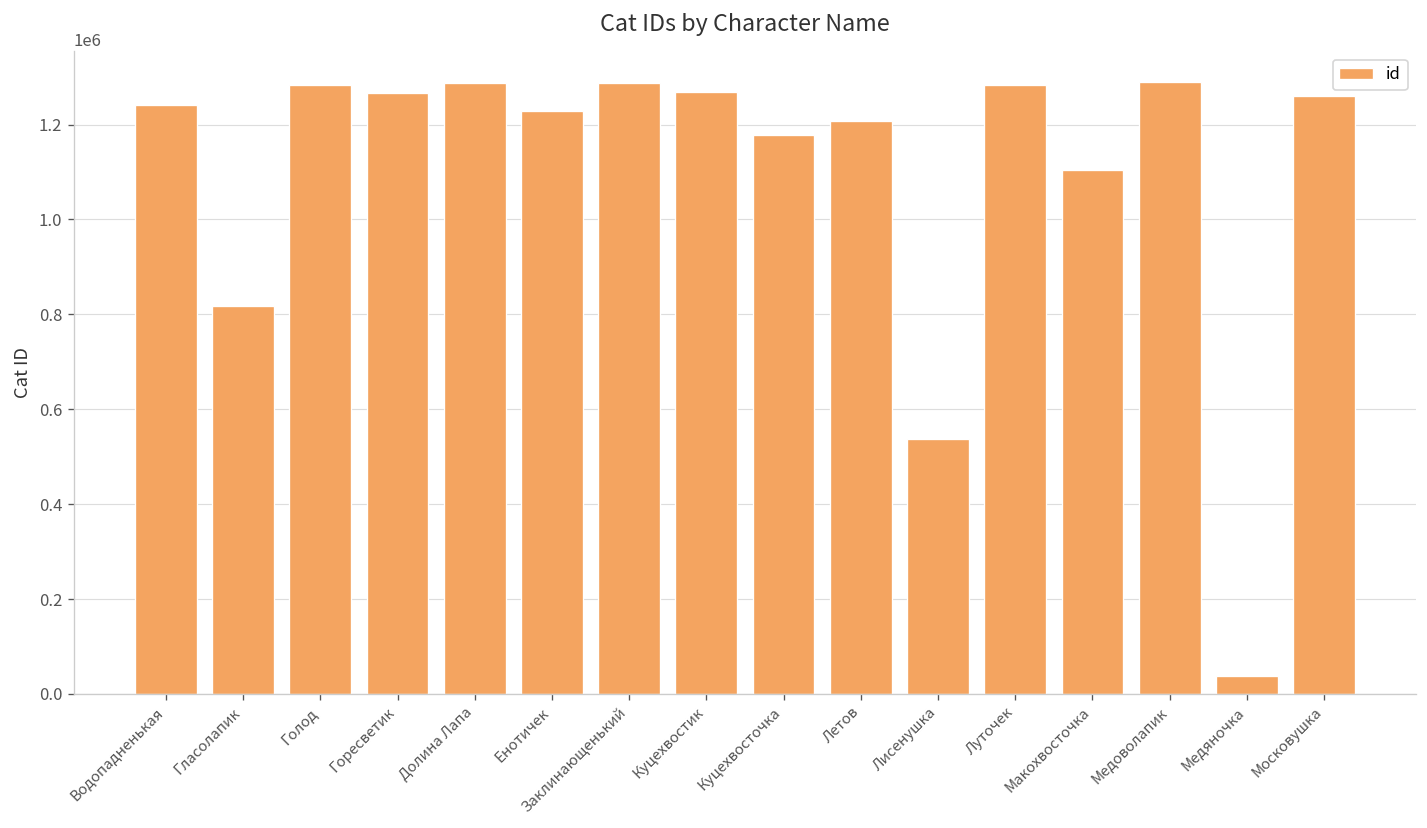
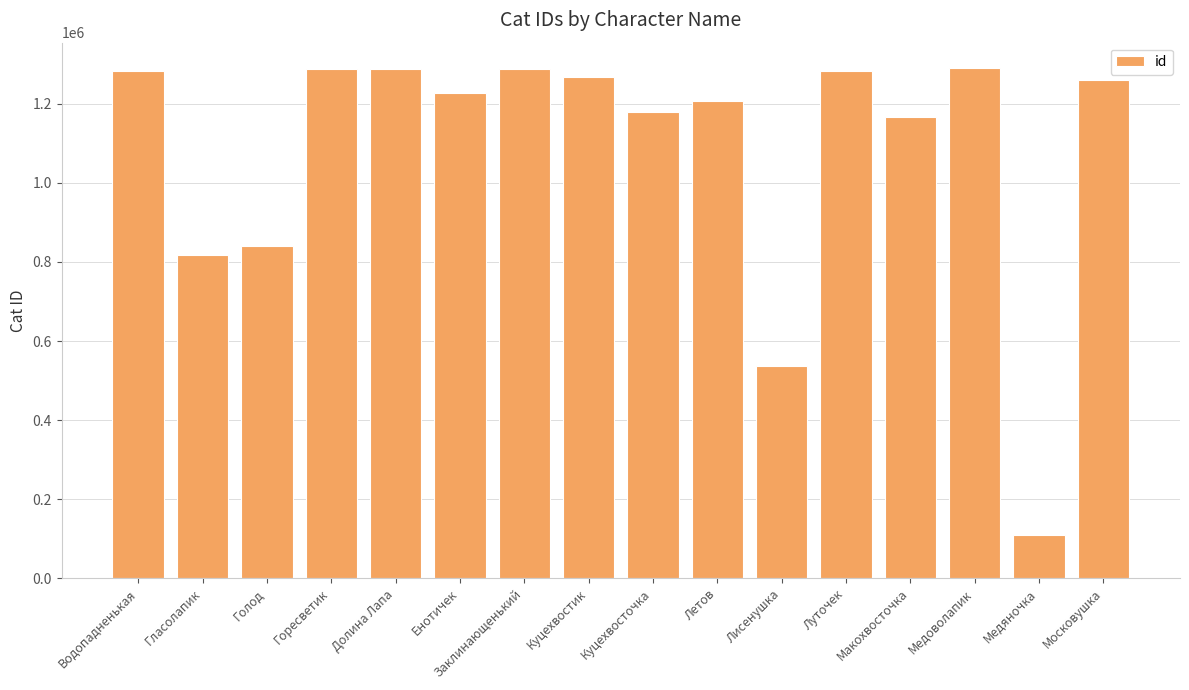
Водопадненькая: 1240000 -> 1280000
Голод: 1280000 -> 840000
Горесветик: 1270000 -> 1290000
Макохвосточка: 1100000 -> 1170000
Медяночка: 40000 -> 110000
